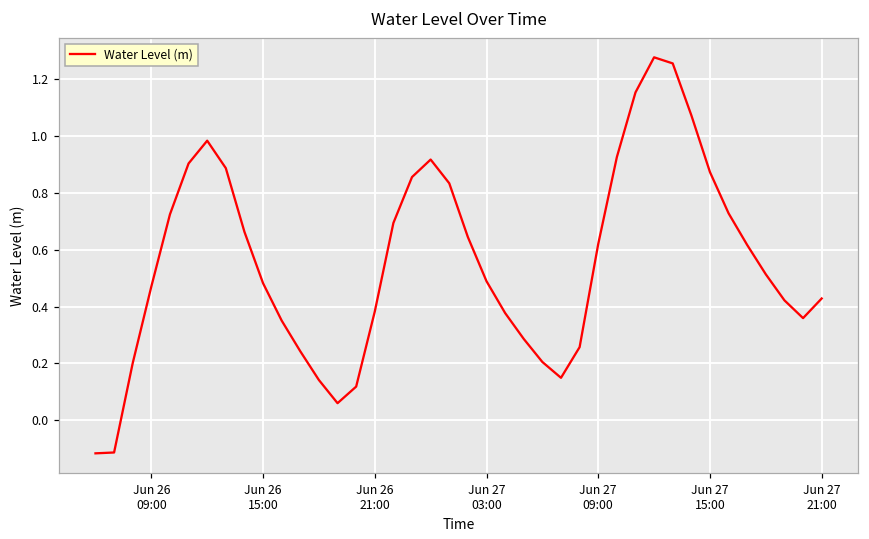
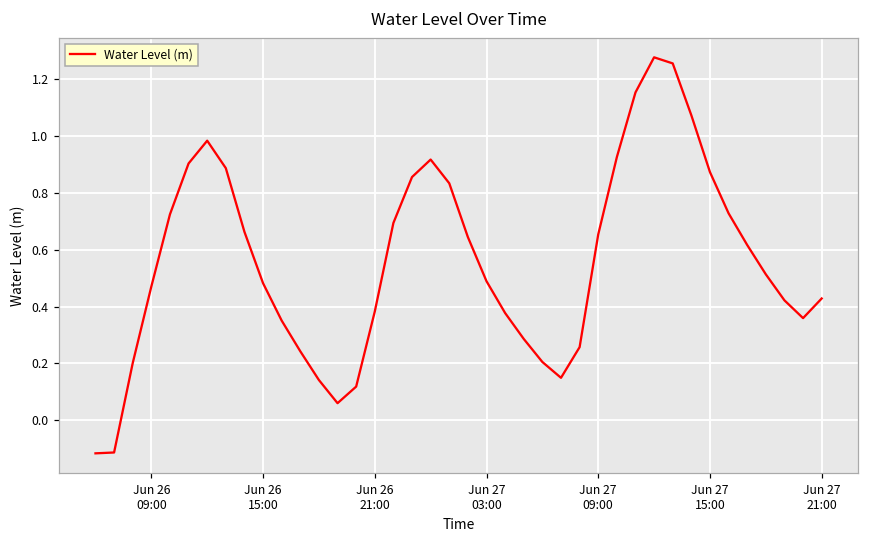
Jun 27 09:00: 0.62 -> 0.65
